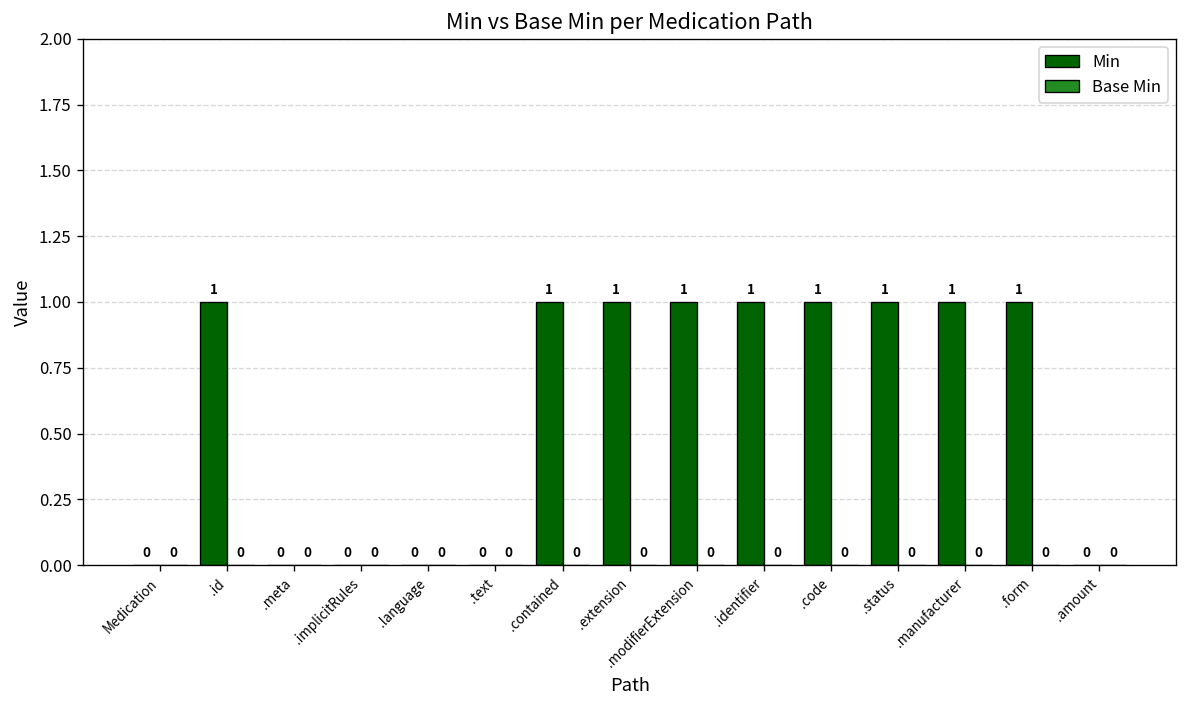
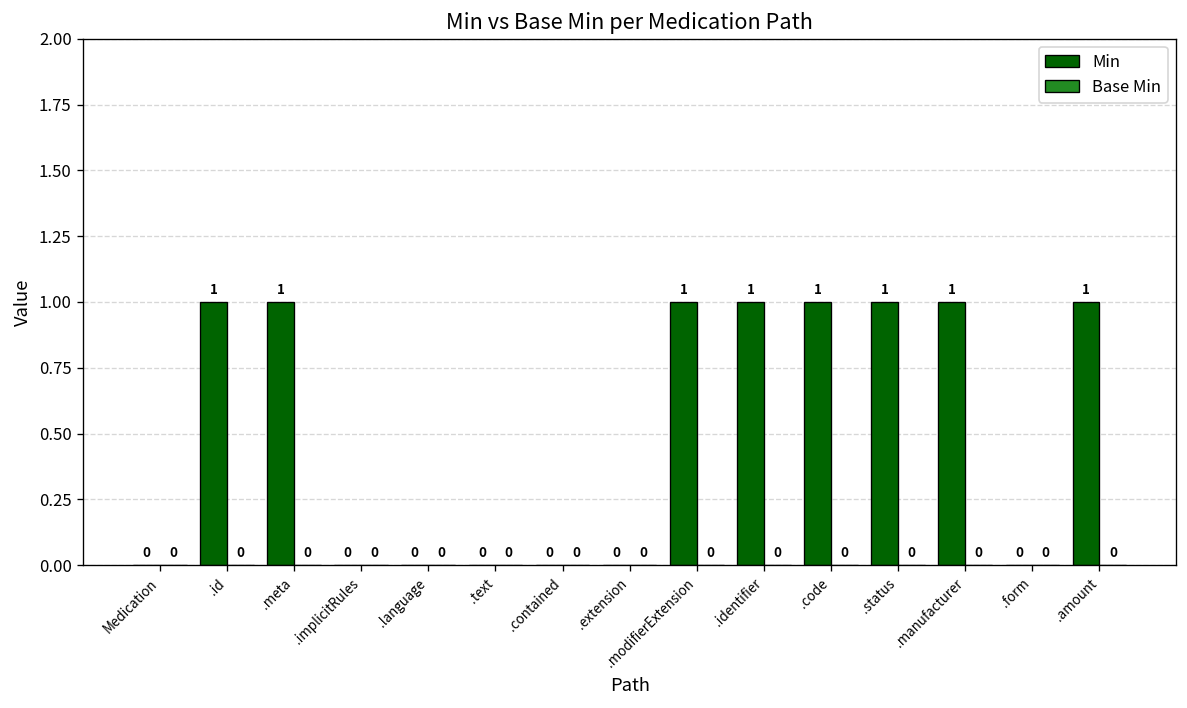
Min, .meta: 0 -> 1
Min, .contained: 1 -> 0
Min, .extension: 1 -> 0
Min, .form: 1 -> 0
Min, .amount: 0 -> 1
